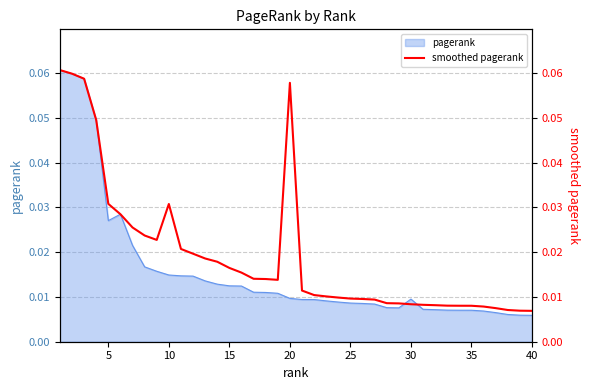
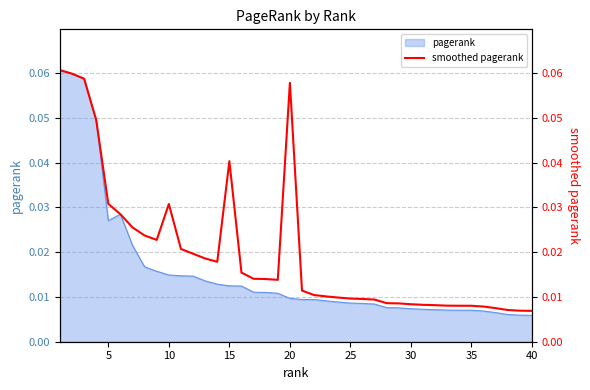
pagerank, 30: 0.010 -> 0.007
smoothed pagerank, 15: 0.016 -> 0.040
